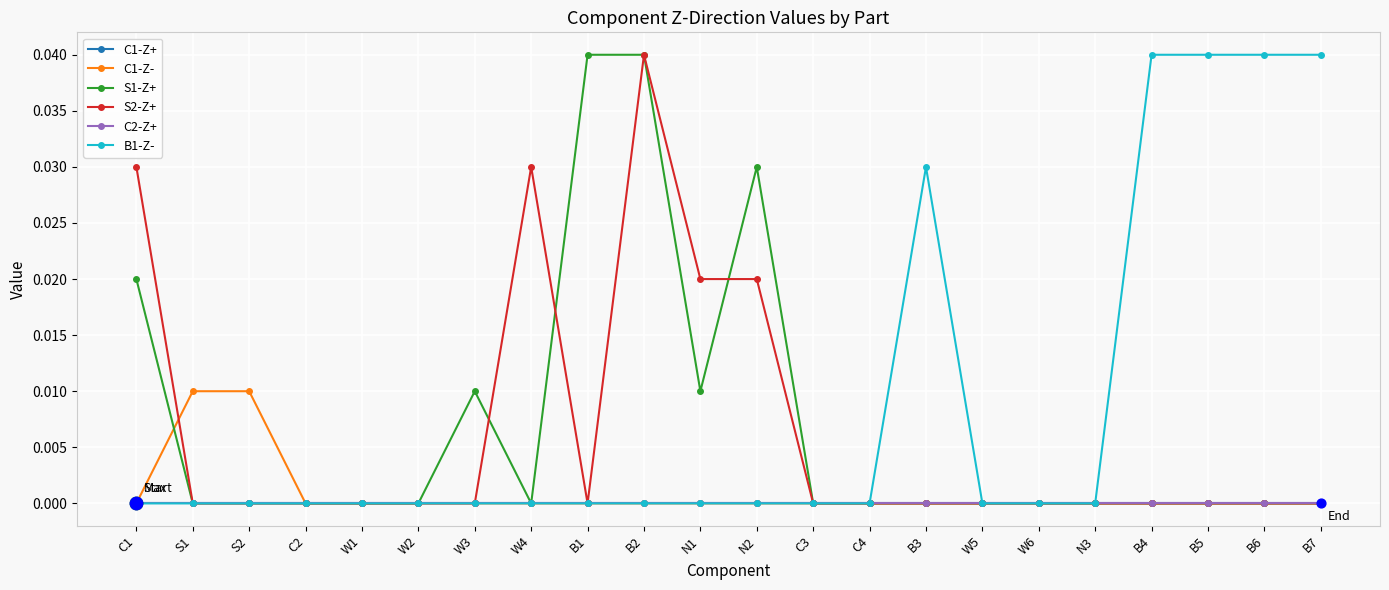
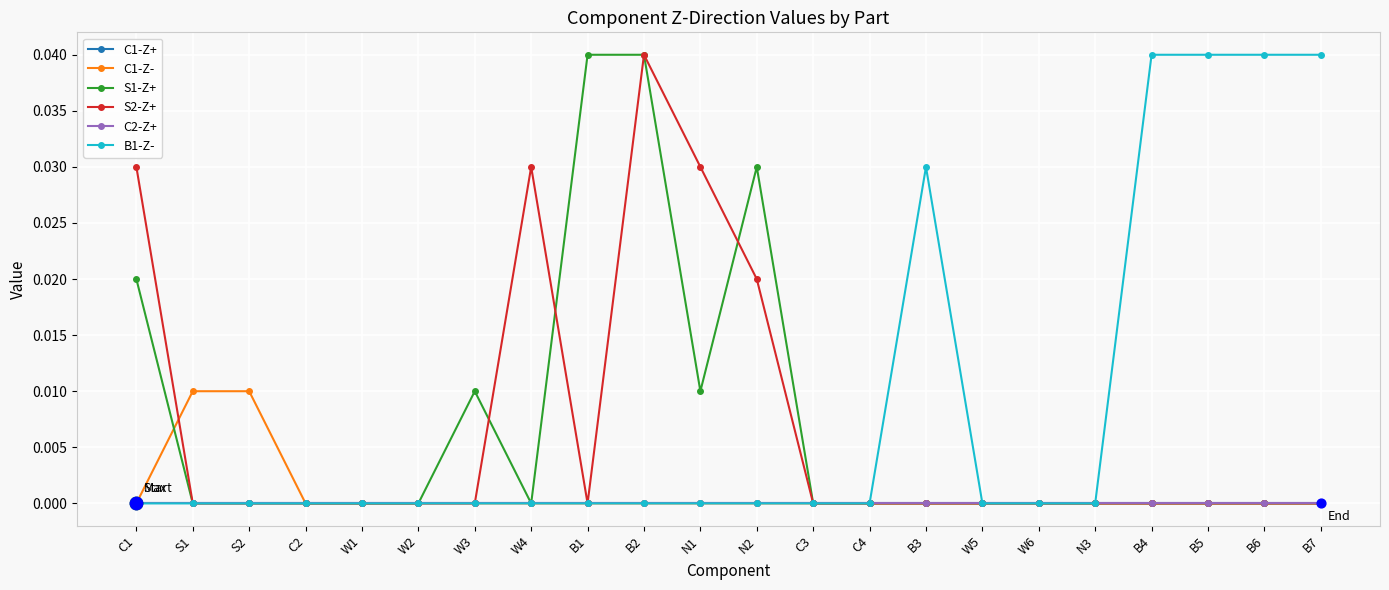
S2-Z+, N1: 0.02 -> 0.03
